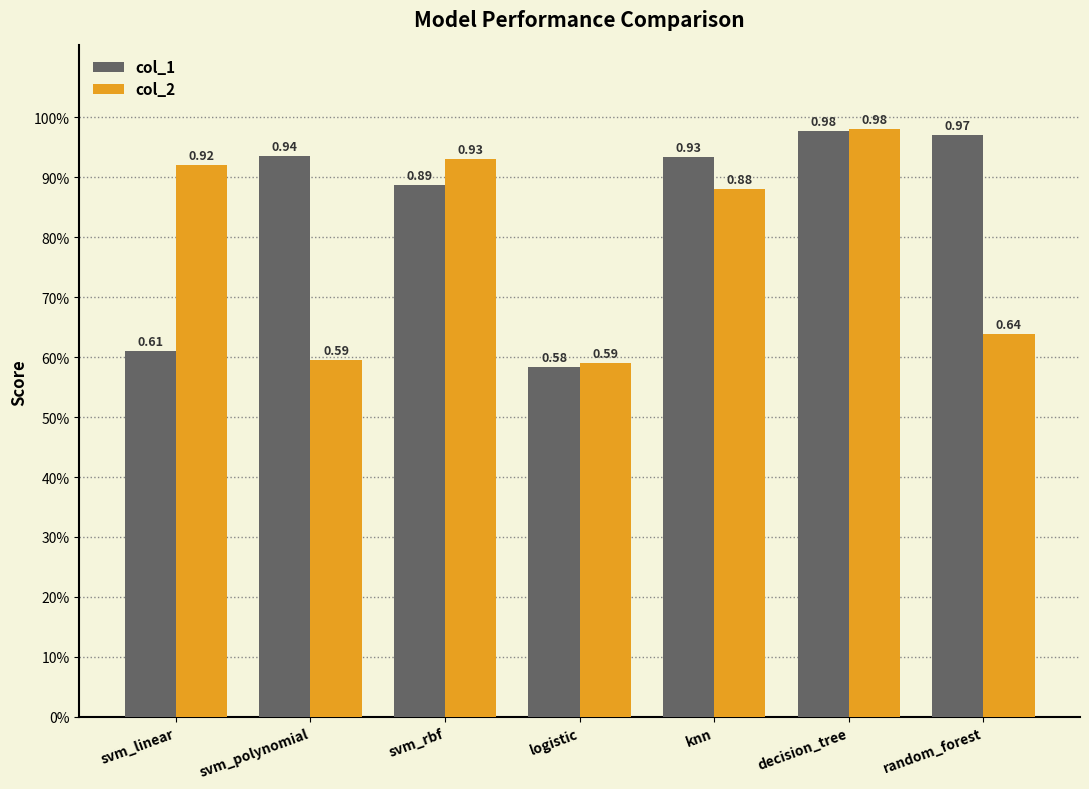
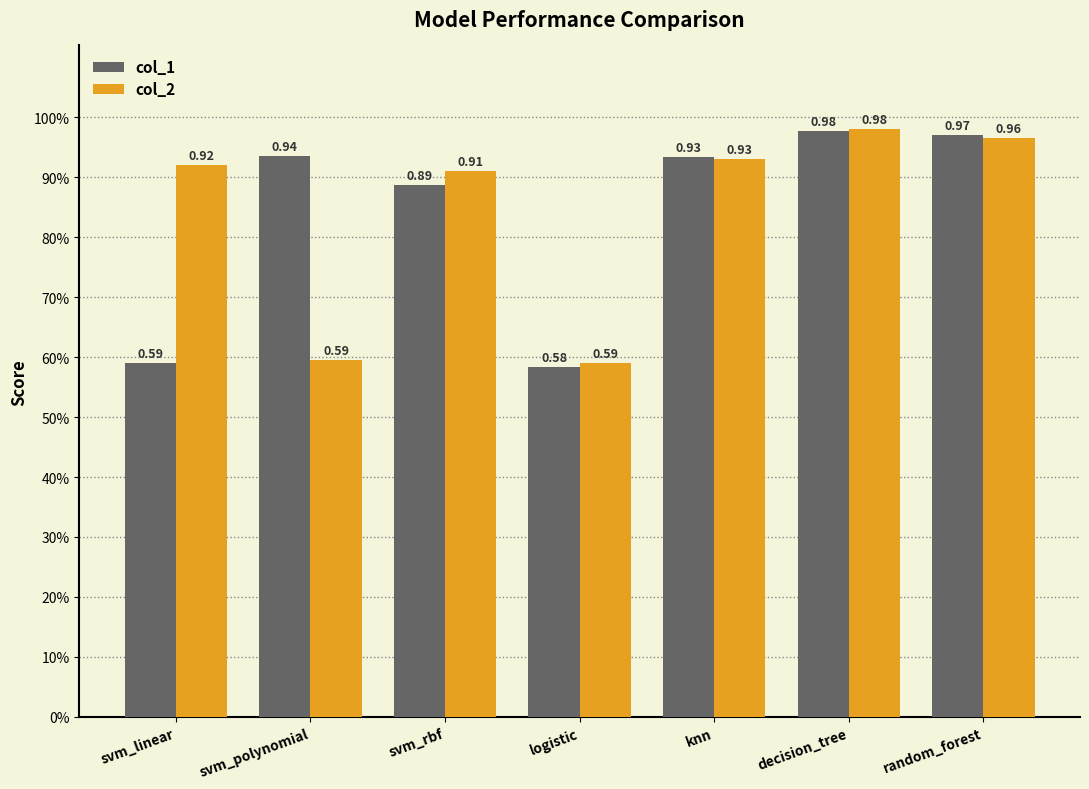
col_1, svm_linear: 0.61 -> 0.59
col_2, svm_rbf: 0.93 -> 0.91
col_2, knn: 0.88 -> 0.93
col_2, random_forest: 0.64 -> 0.96
